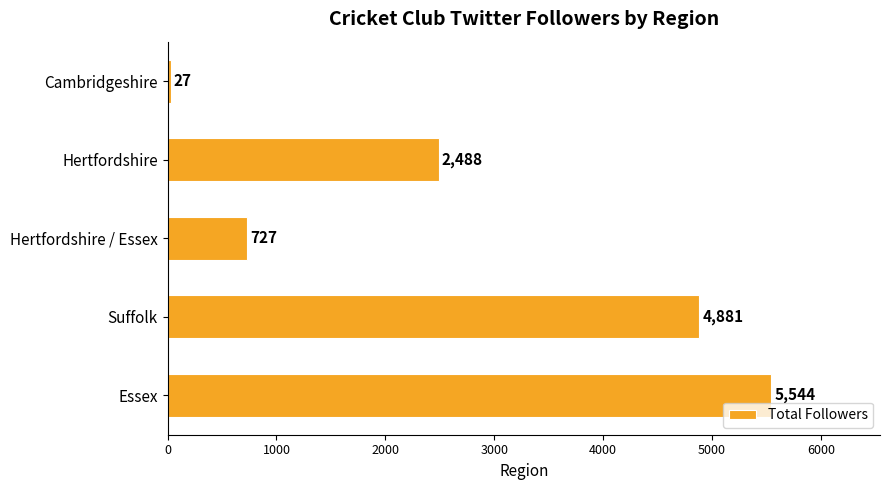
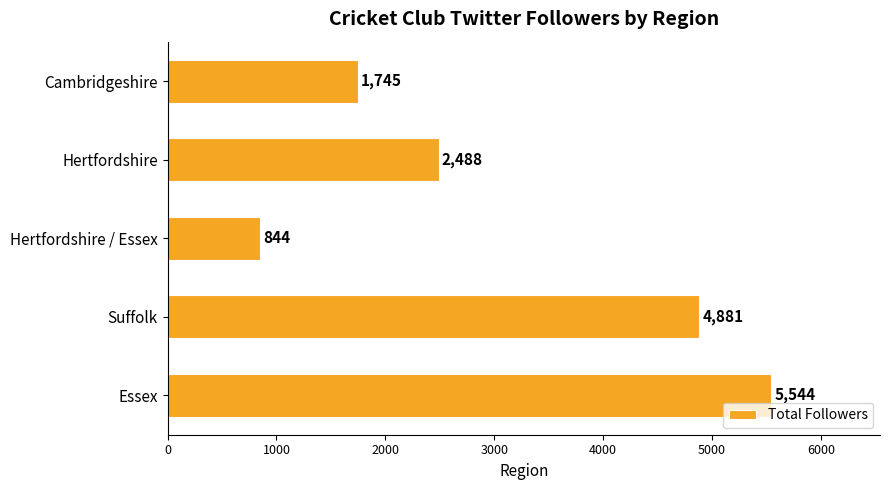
Cambridgeshire: 27 -> 1,745
Hertfordshire / Essex: 727 -> 844
